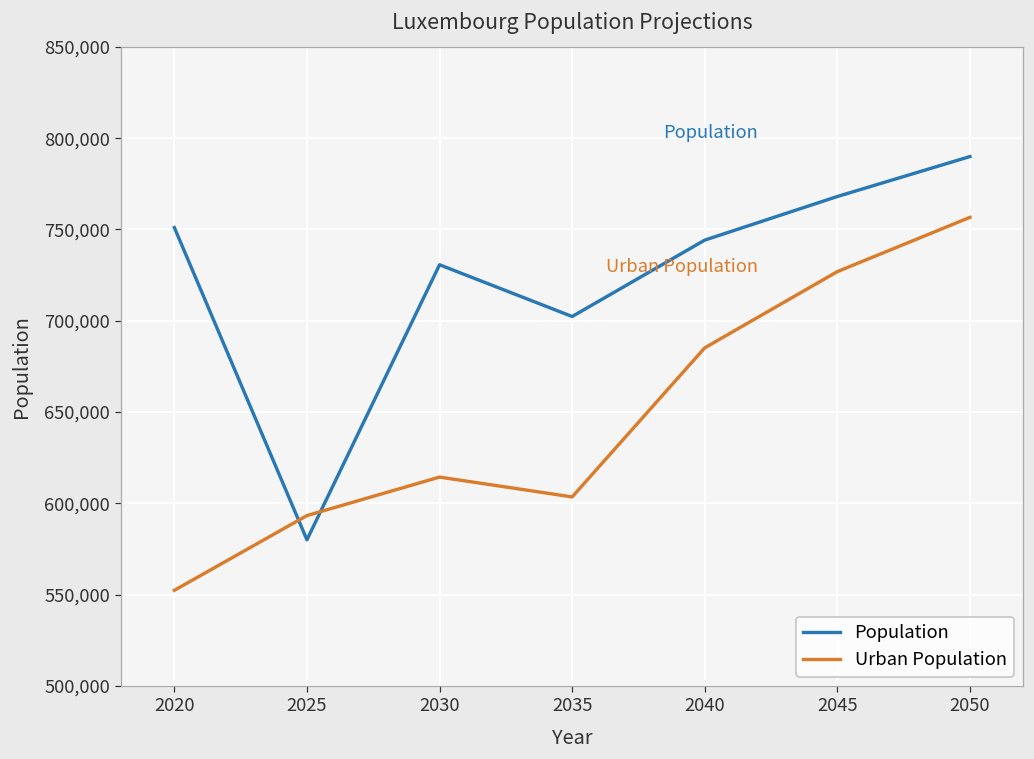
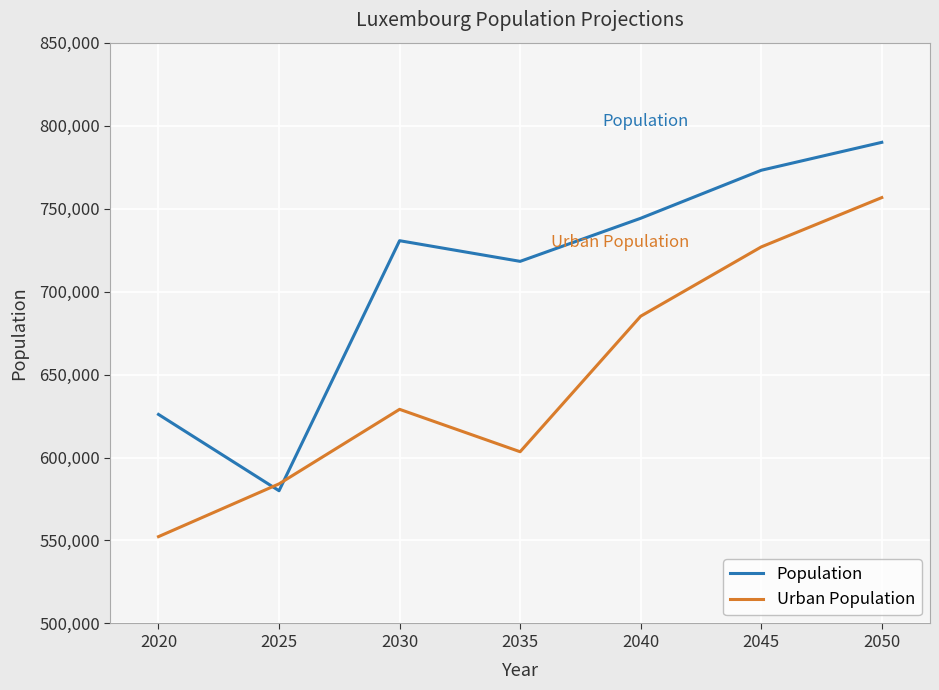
Population, 2020: 751,000 -> 626,000
Urban Population, 2025: 593,000 -> 584,000
Urban Population, 2030: 614,000 -> 629,000
Population, 2035: 702,000 -> 718,000
Population, 2045: 768,000 -> 773,000
